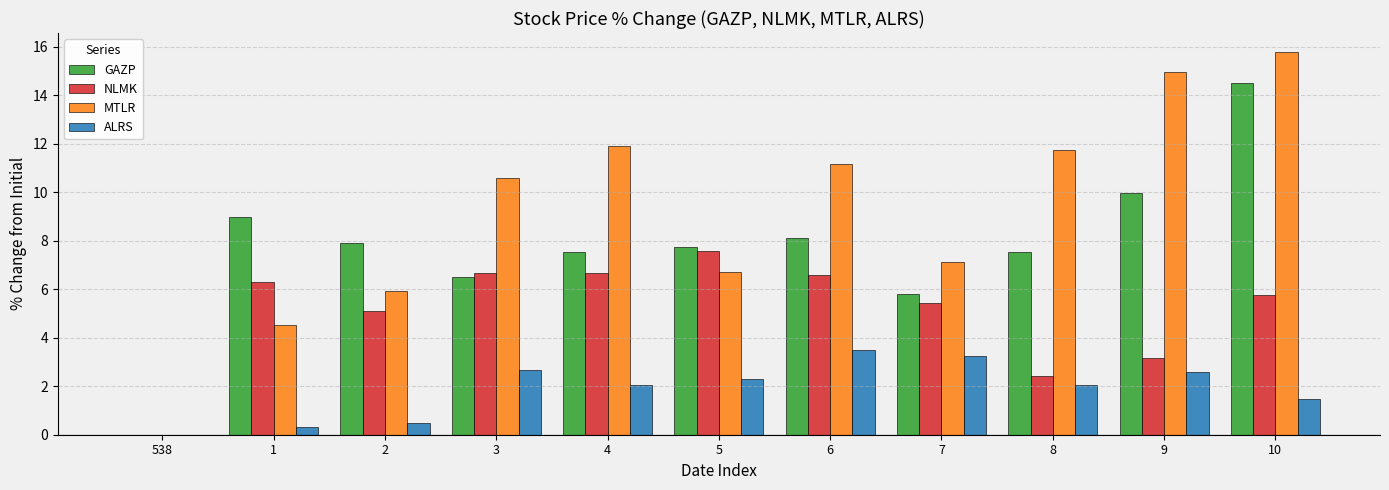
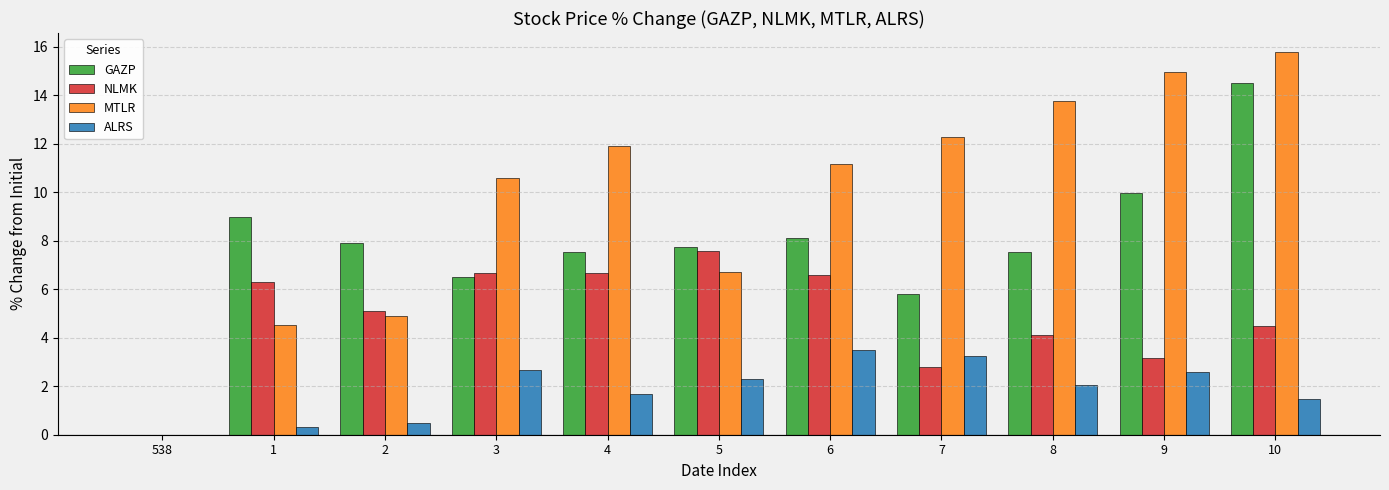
MTLR, 2: 5.9 -> 4.9
ALRS, 4: 2.0 -> 1.7
NLMK, 7: 5.4 -> 2.8
MTLR, 7: 7.1 -> 12.3
NLMK, 8: 2.4 -> 4.1
MTLR, 8: 11.7 -> 13.8
NLMK, 10: 5.8 -> 4.5
